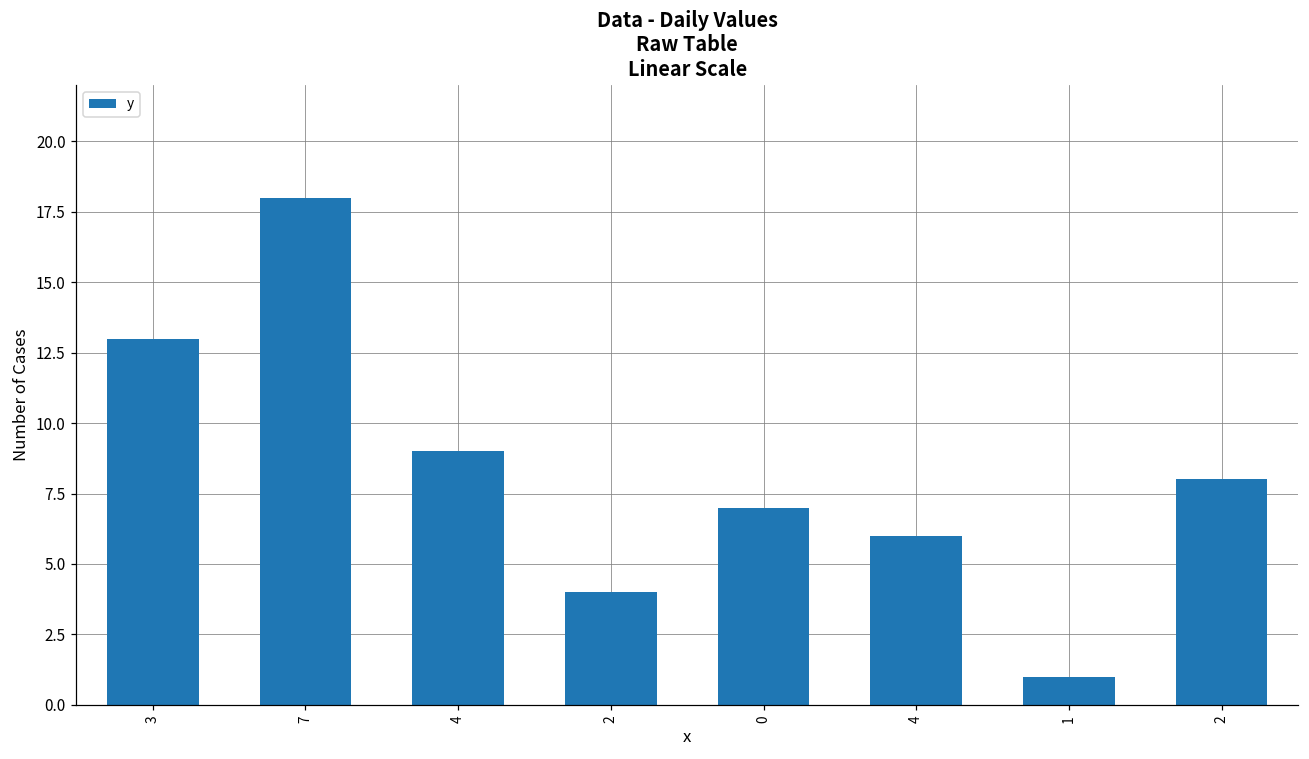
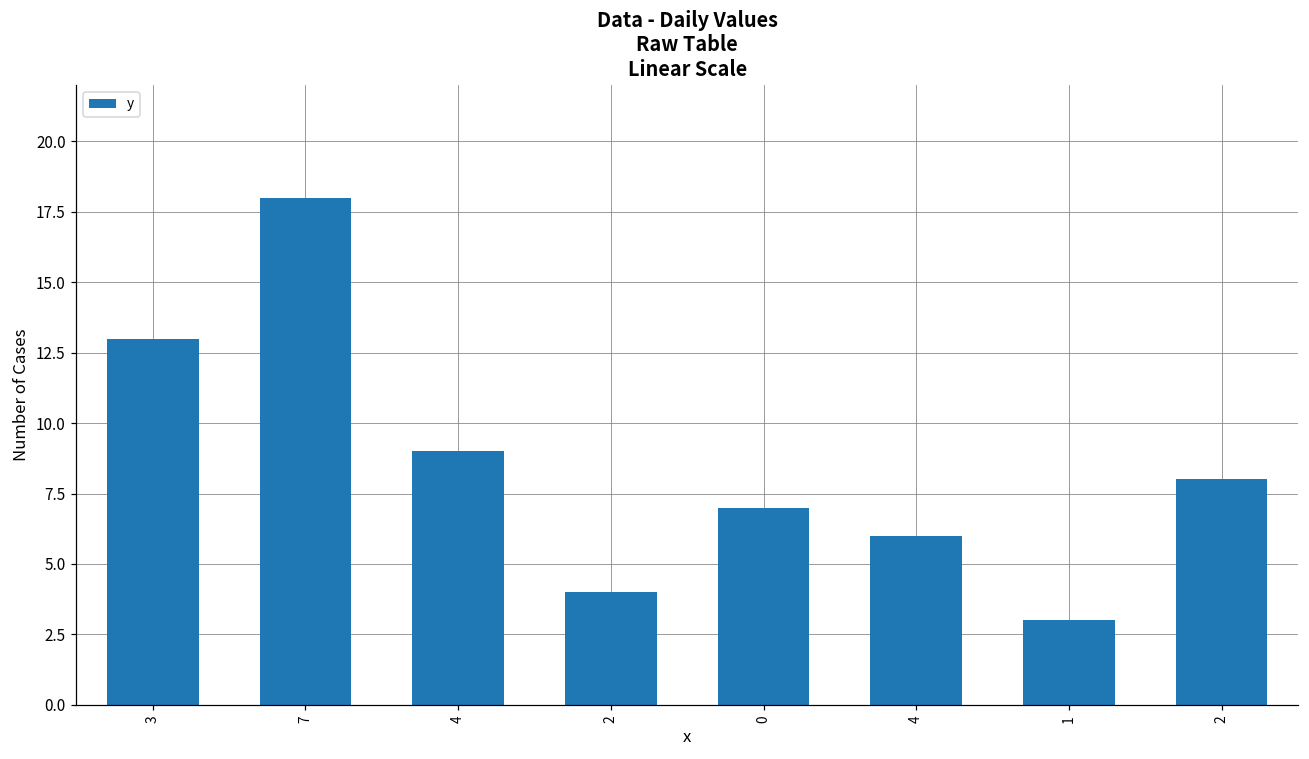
1: 1 -> 3
